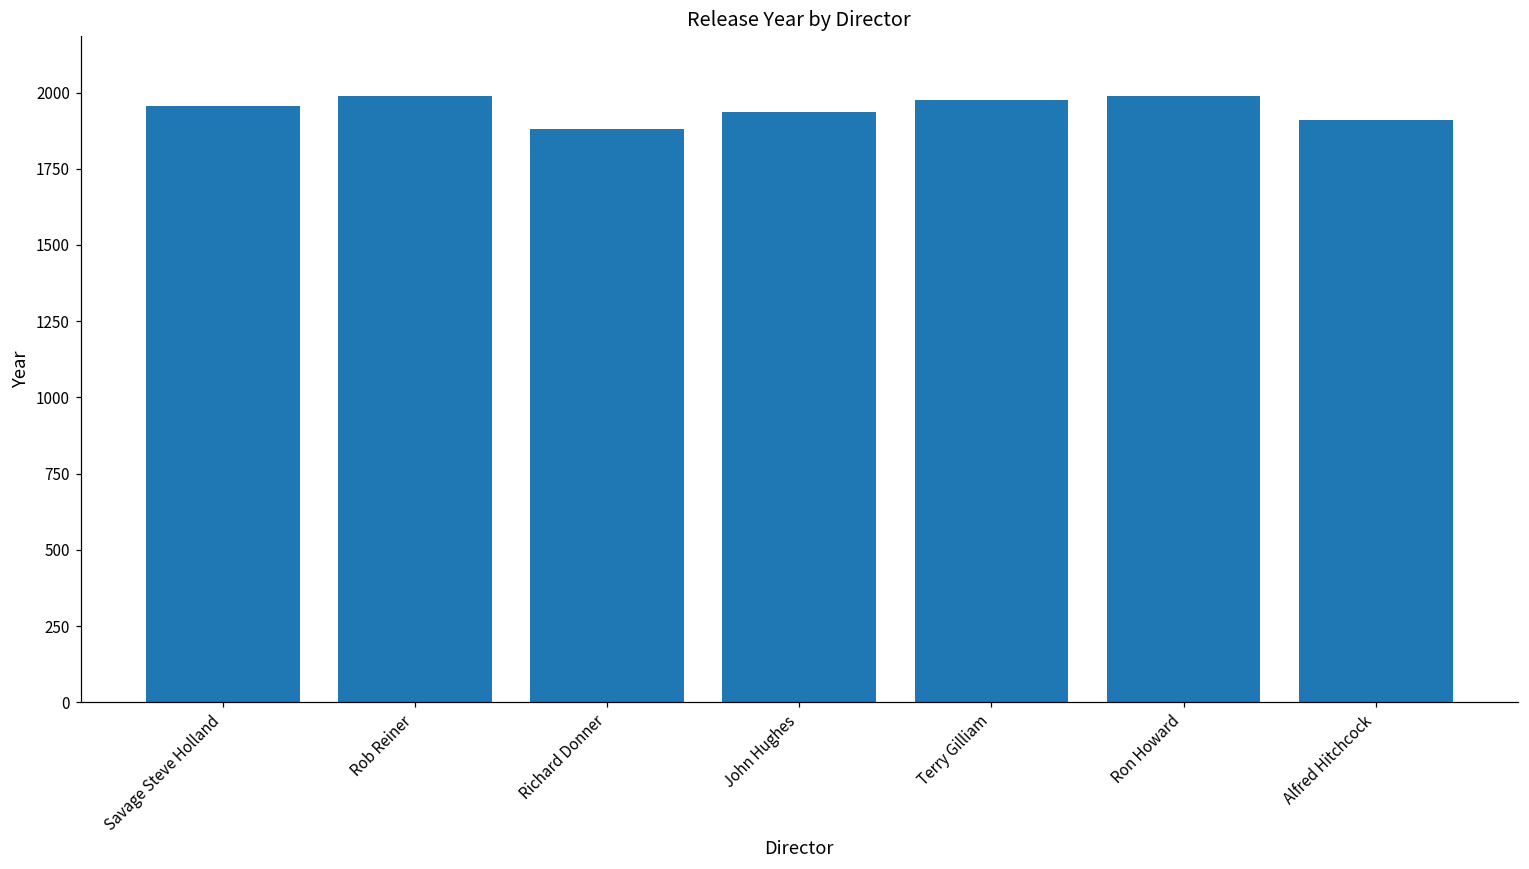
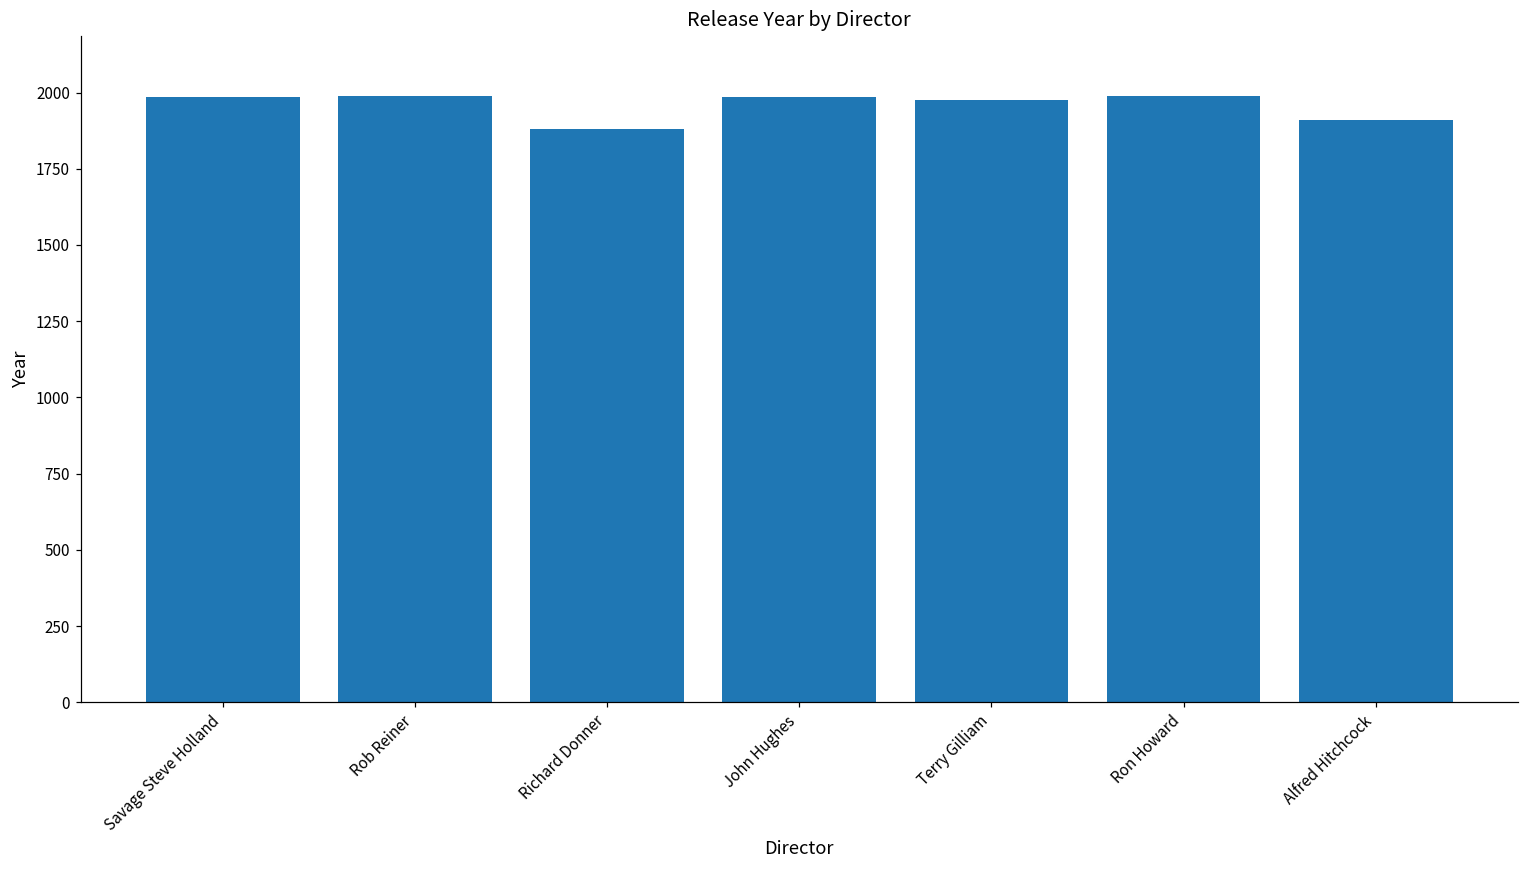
Savage Steve Holland: 1960 -> 1990
John Hughes: 1940 -> 1990
